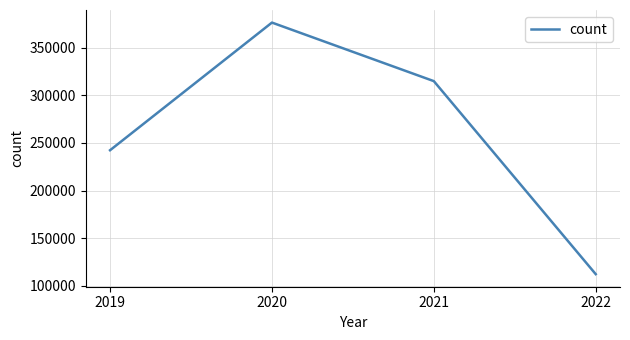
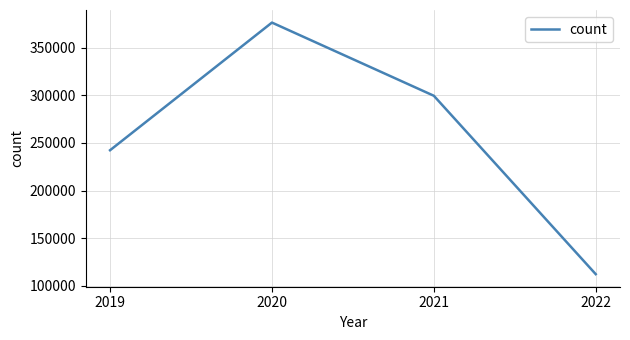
2021: 310000 -> 300000
